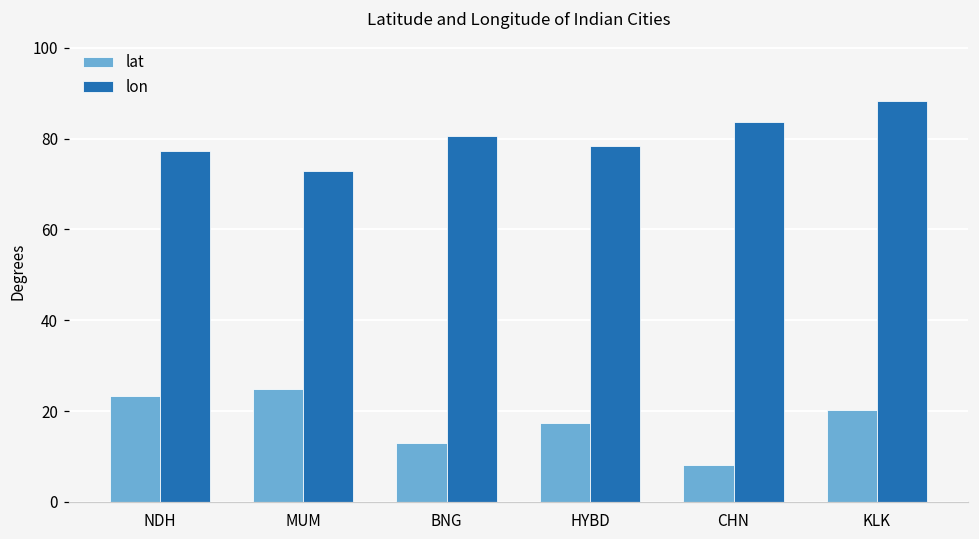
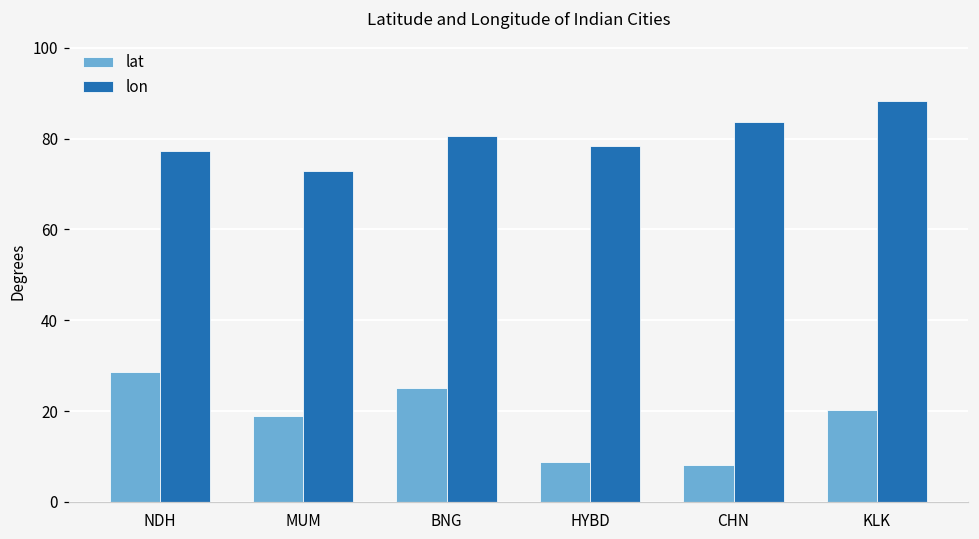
lat, NDH: 23 -> 29
lat, MUM: 25 -> 19
lat, BNG: 13 -> 25
lat, HYBD: 17 -> 9
